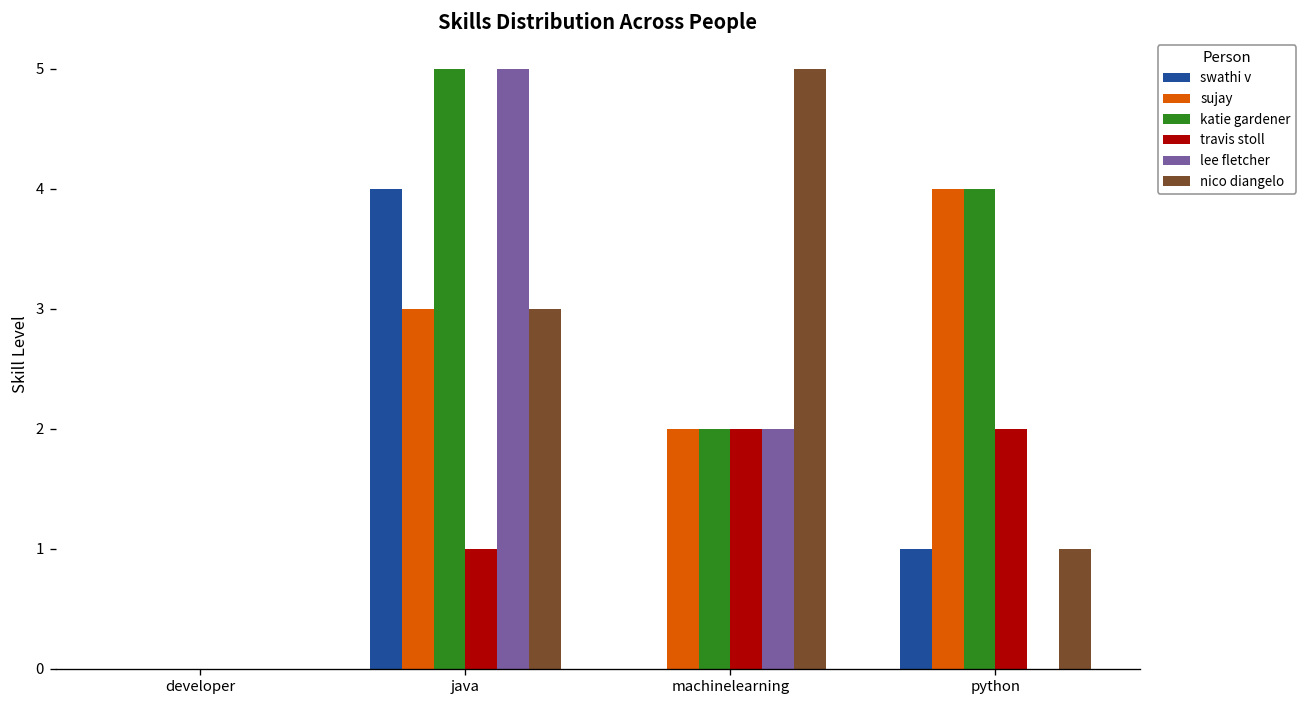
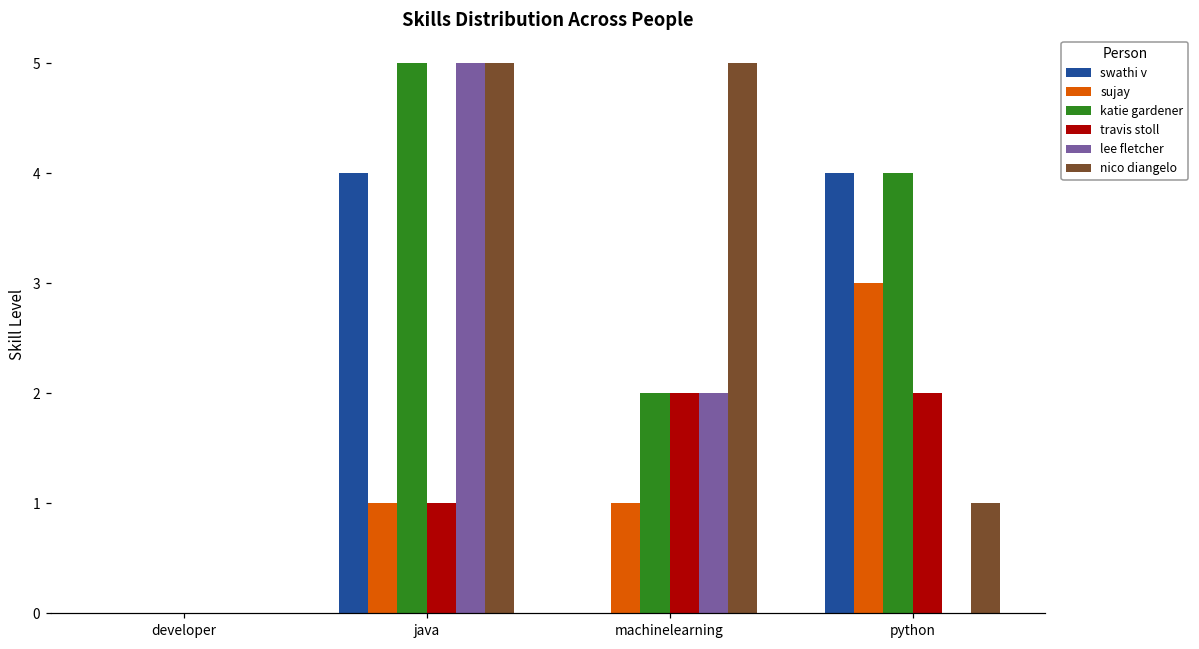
sujay, java: 3 -> 1
nico diangelo, java: 3 -> 5
sujay, machinelearning: 2 -> 1
swathi v, python: 1 -> 4
sujay, python: 4 -> 3
